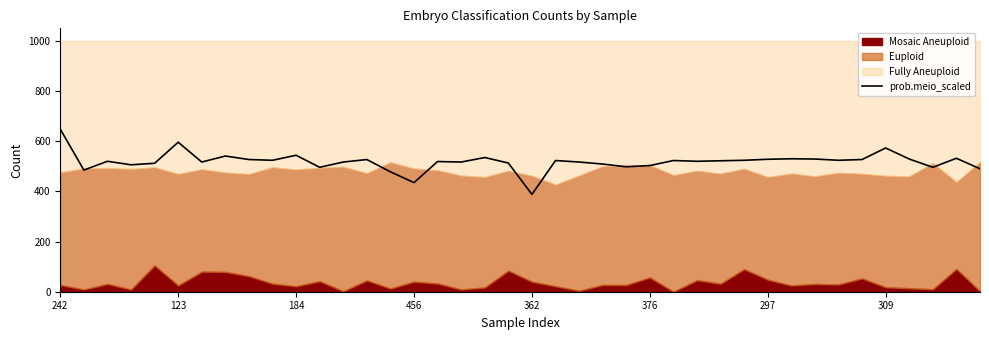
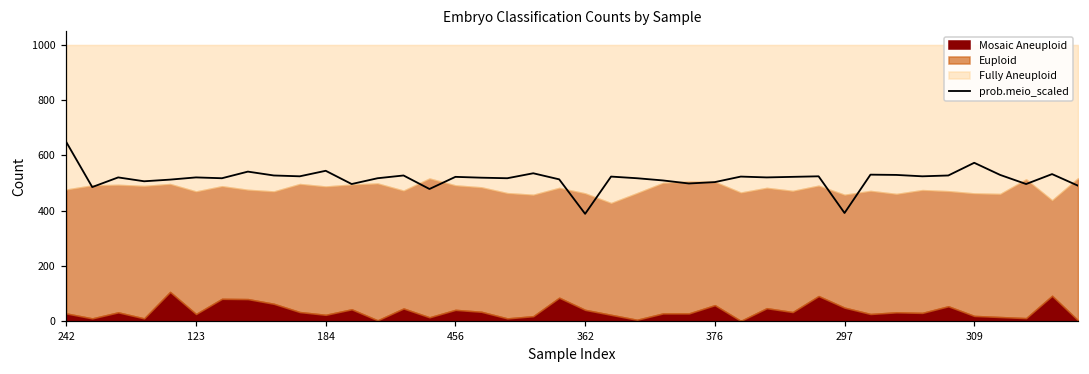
prob.meio_scaled, 123: 600 -> 520
prob.meio_scaled, 456: 440 -> 520
prob.meio_scaled, 297: 530 -> 390
